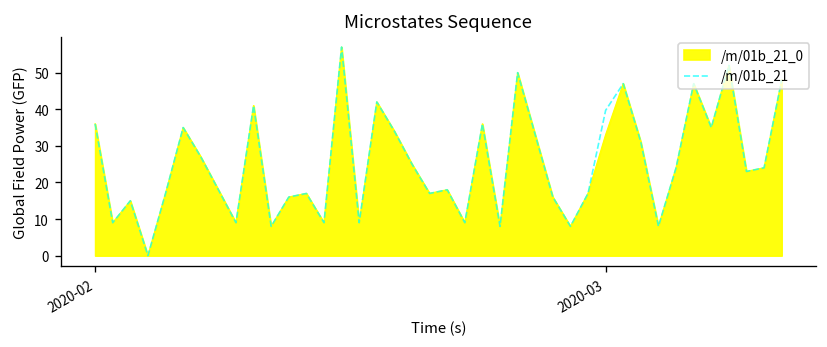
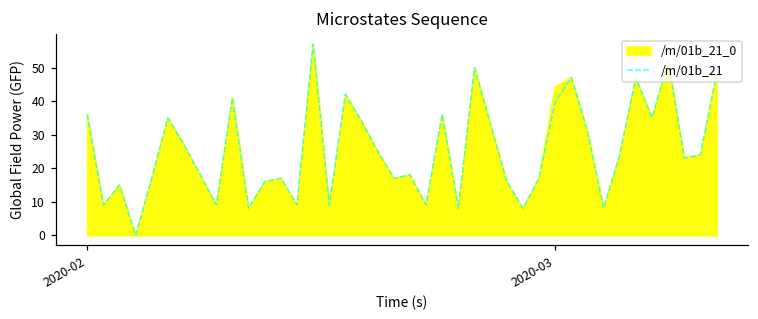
/m/01b_21_0, 2020-03: 33 -> 44
